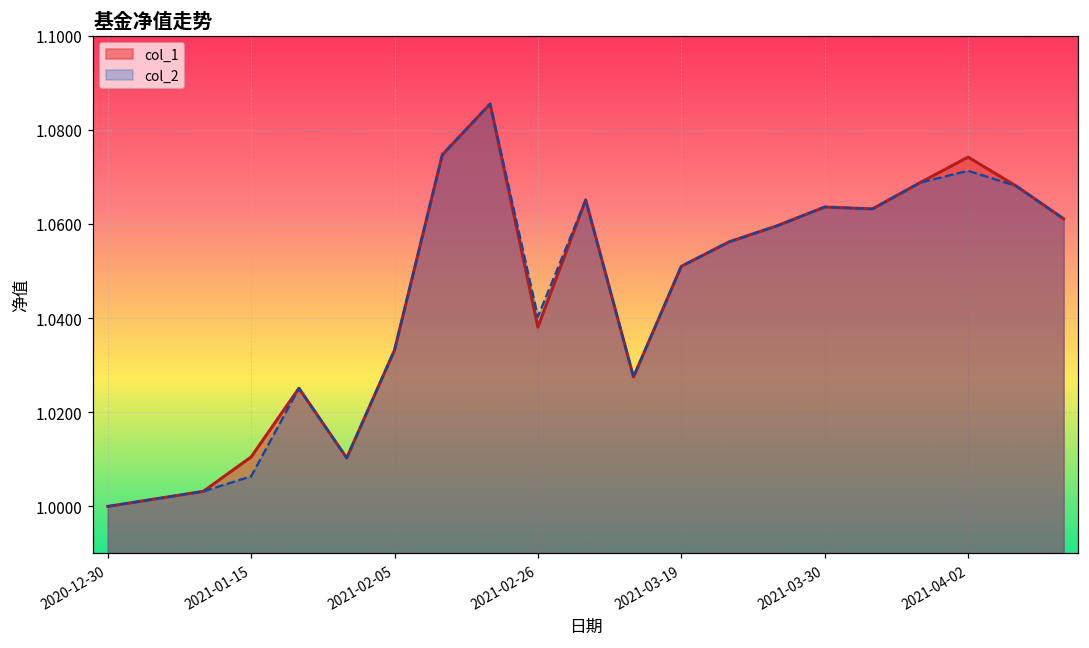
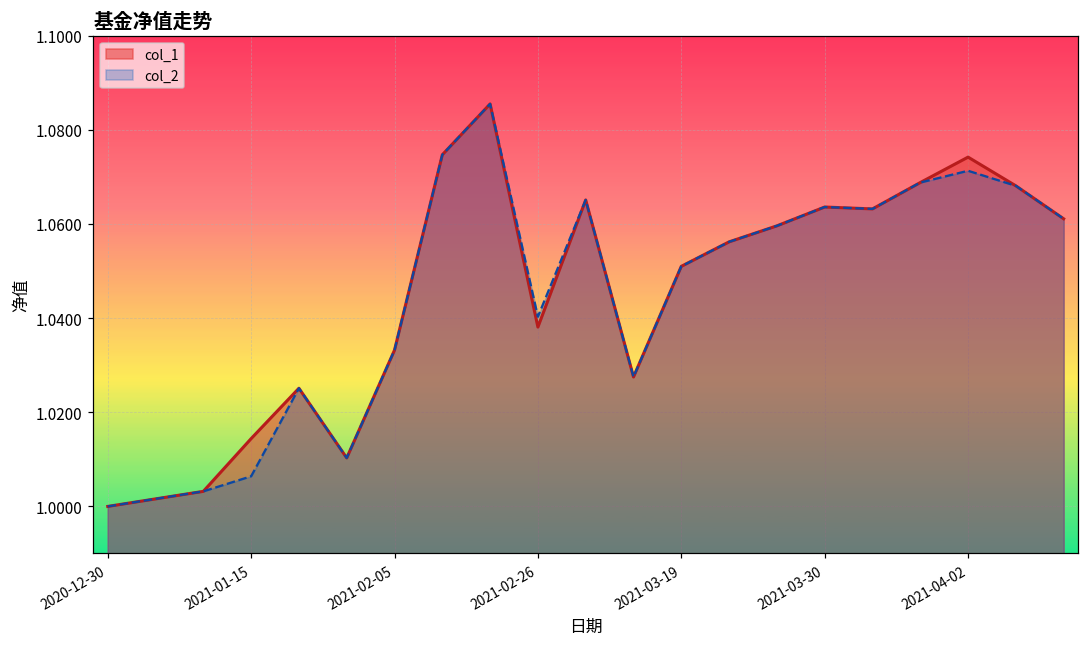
col_1, 2021-01-15: 1.011 -> 1.014
